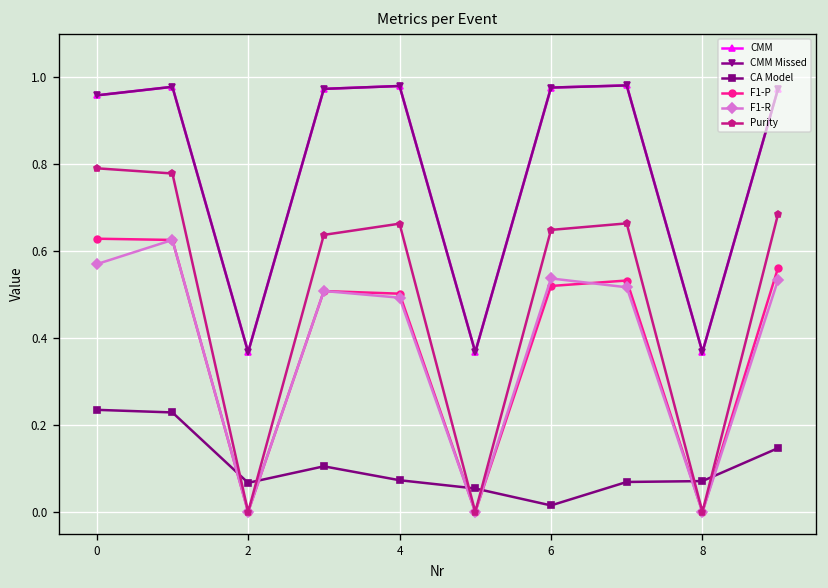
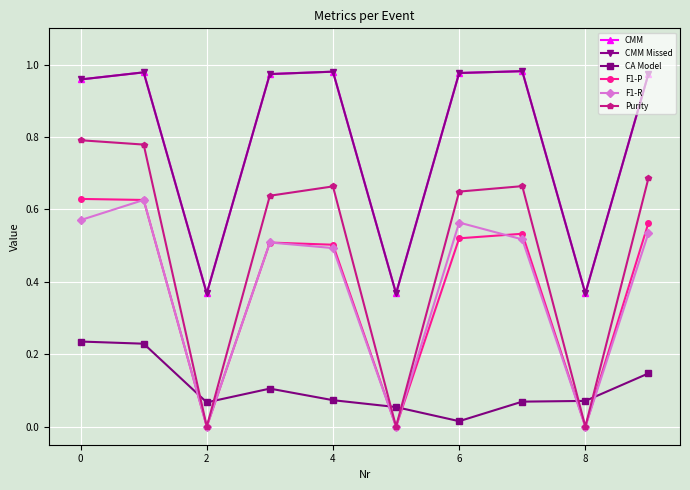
F1-R, 6: 0.54 -> 0.56
